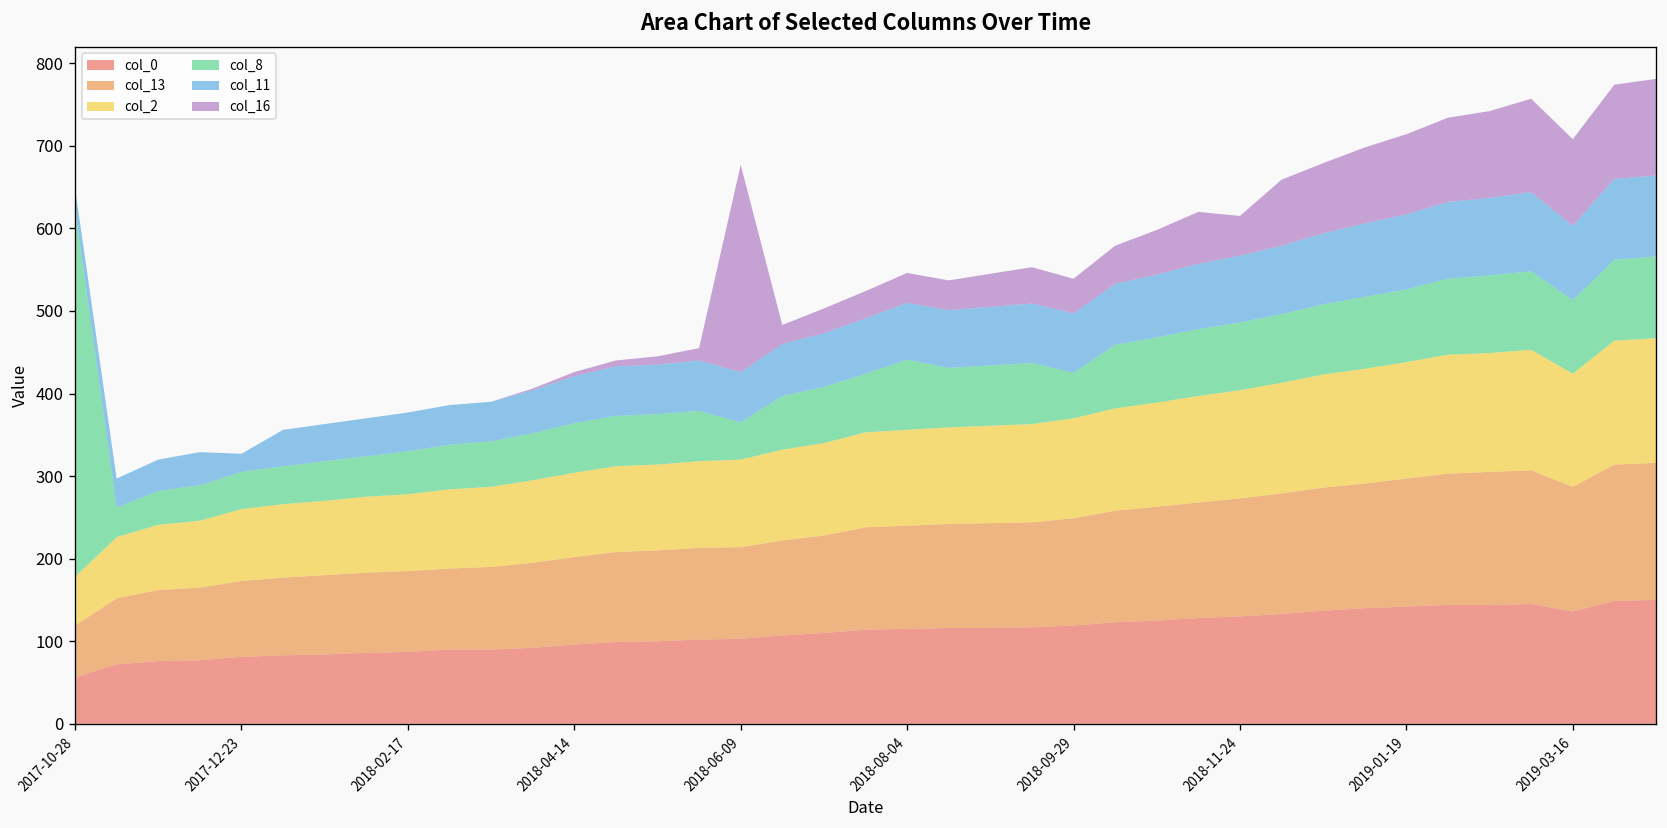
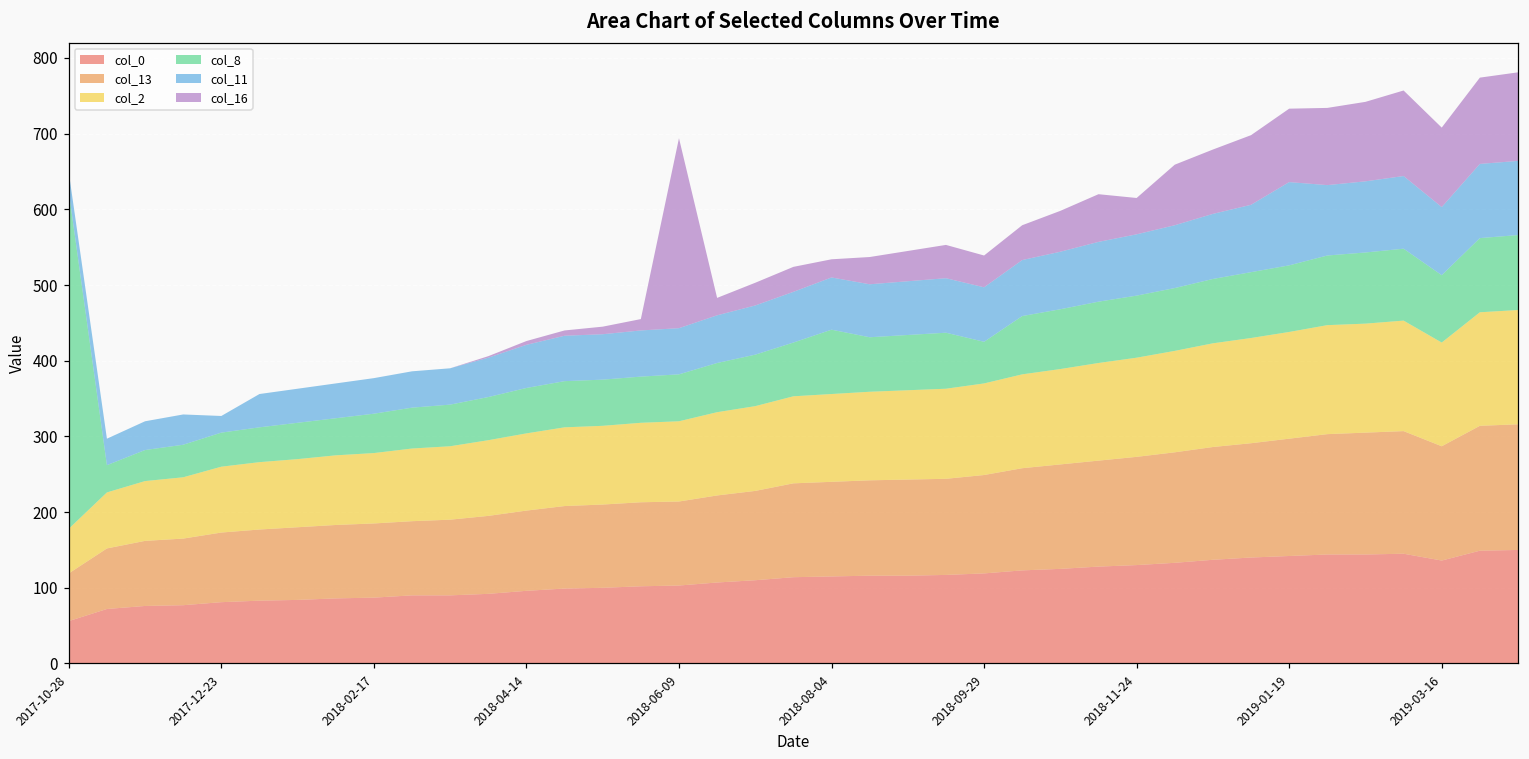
col_8, 2018-06-09: 50 -> 60
col_16, 2018-08-04: 40 -> 20
col_11, 2019-01-19: 90 -> 110
